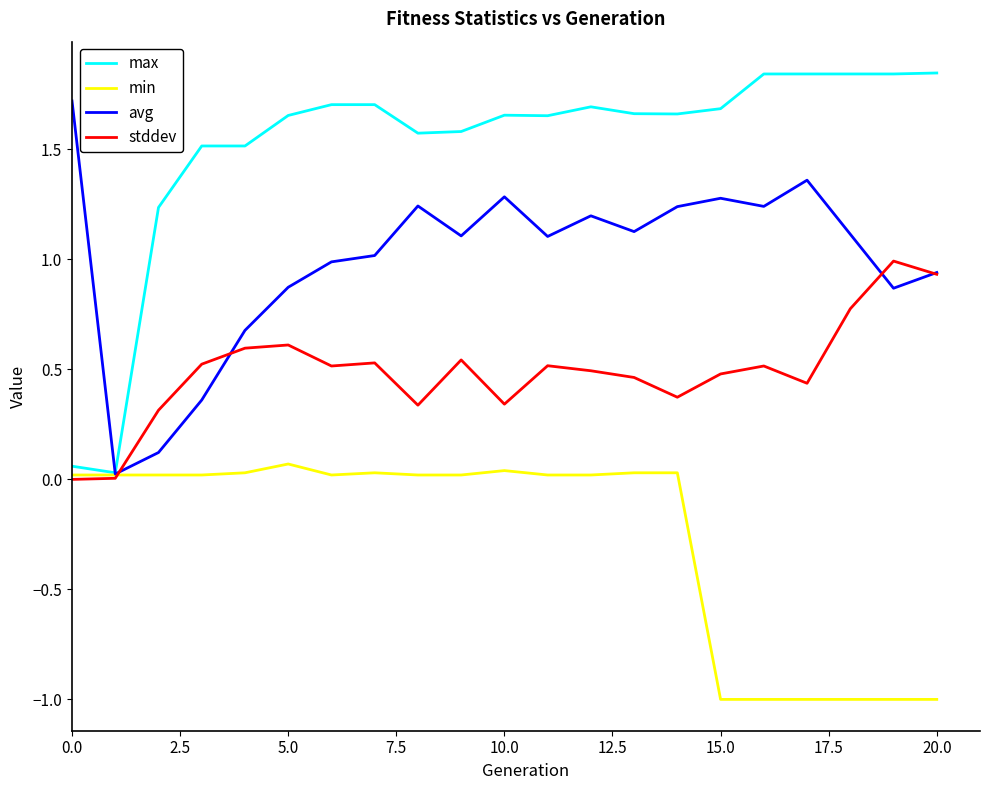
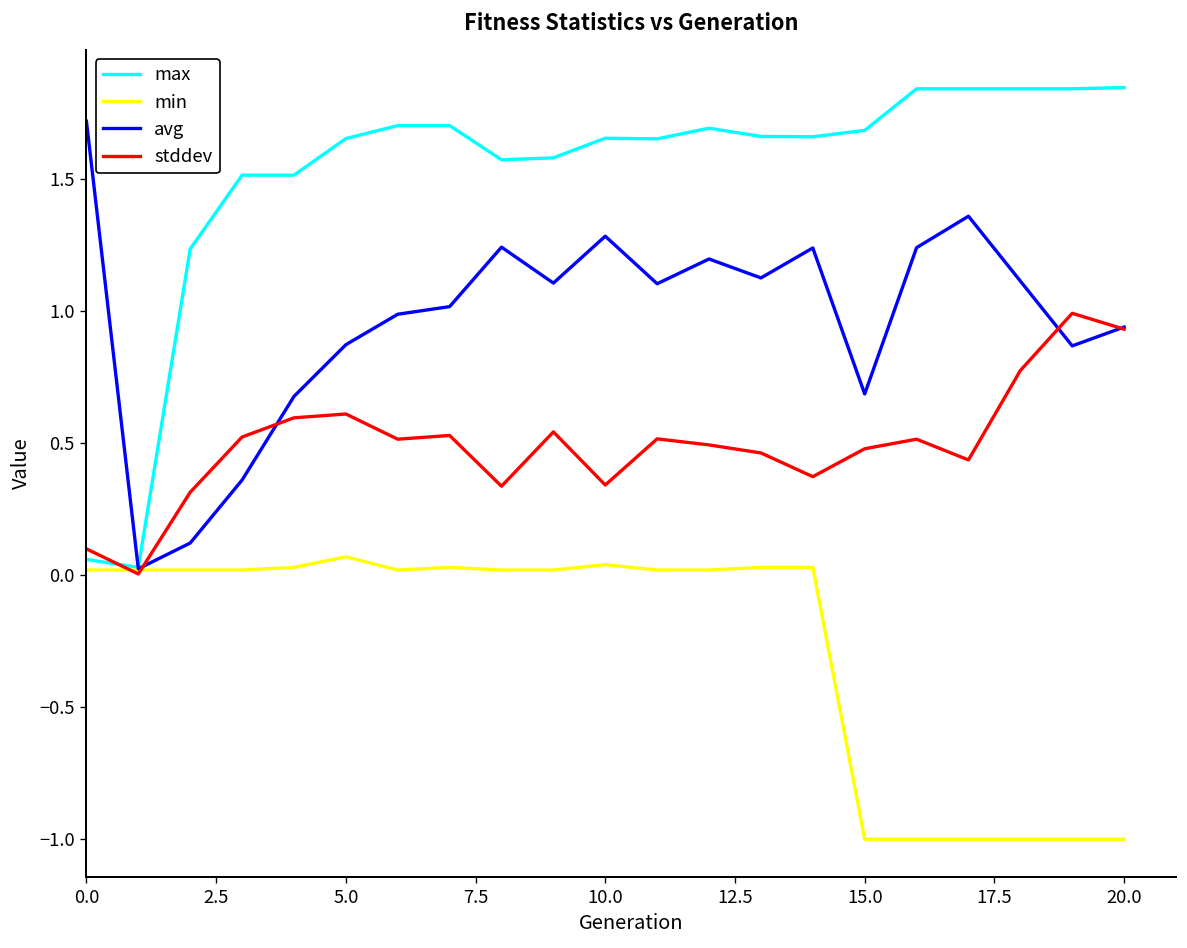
stddev, 0.0: 0.0 -> 0.1
avg, 15.0: 1.28 -> 0.69
